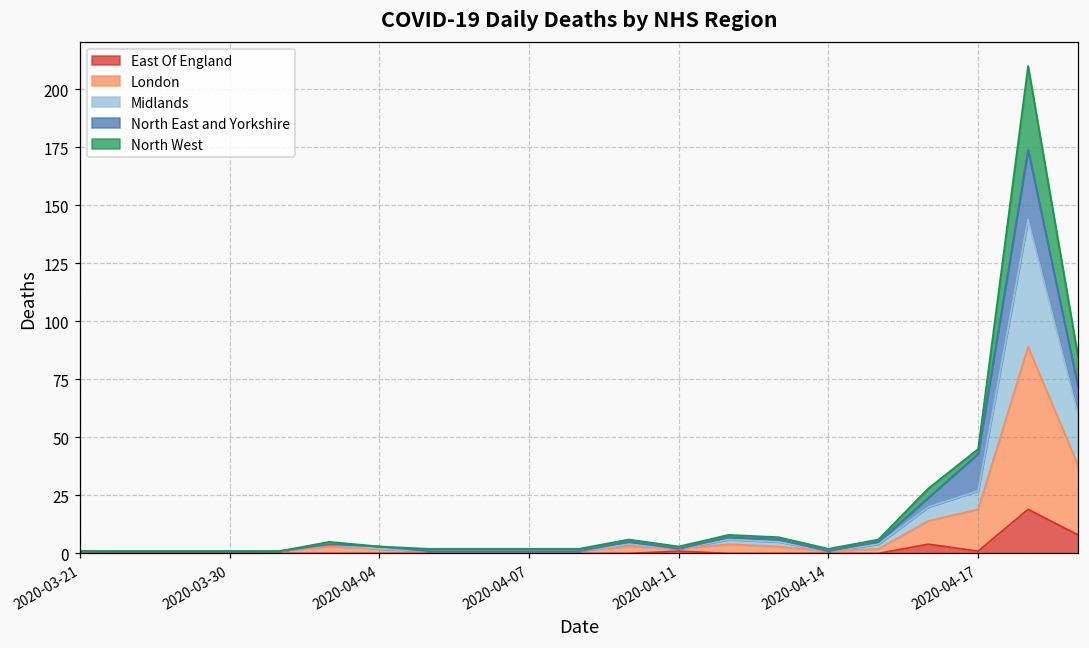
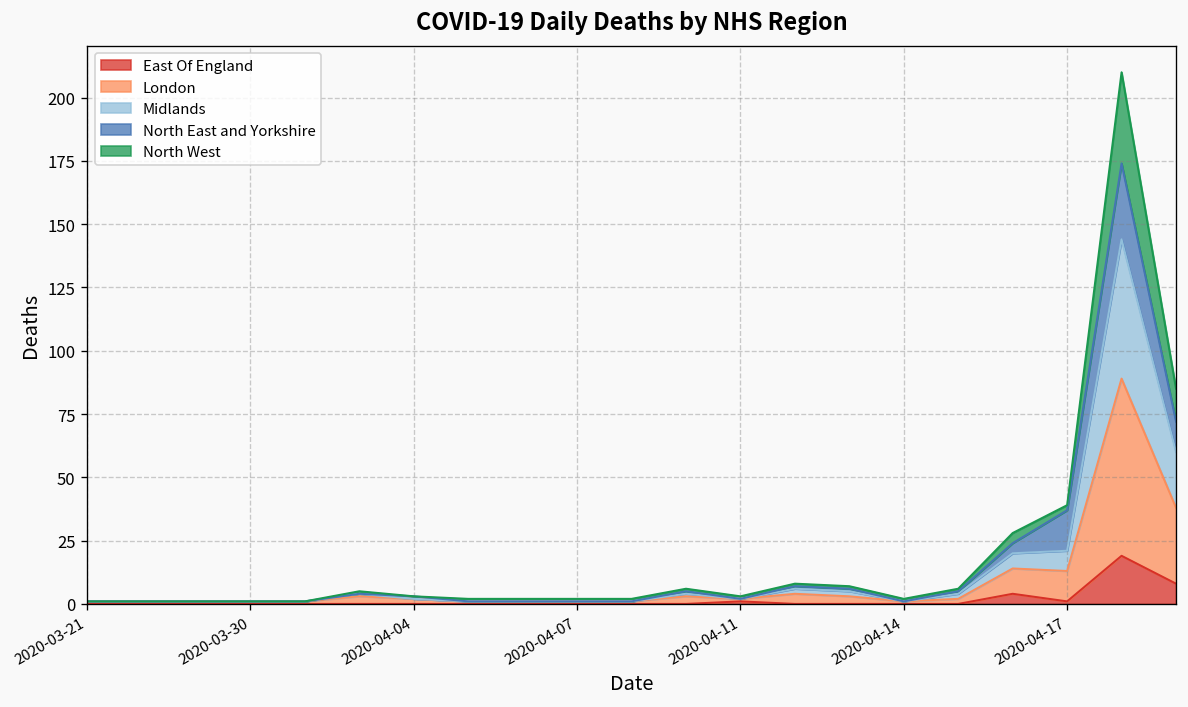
London, 2020-04-17: 18 -> 12
